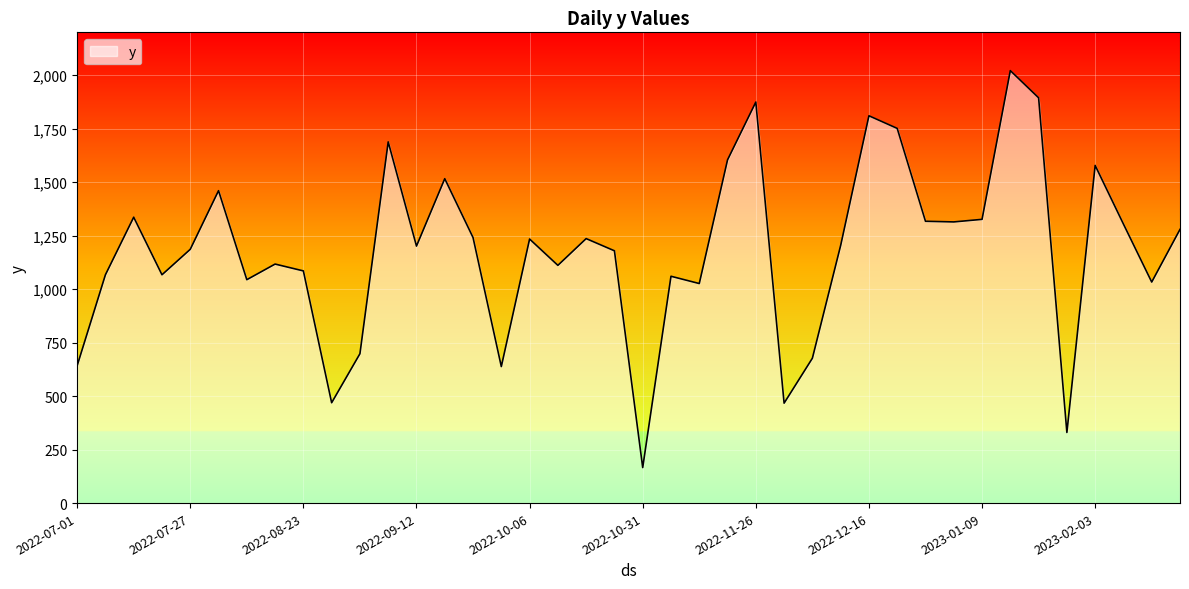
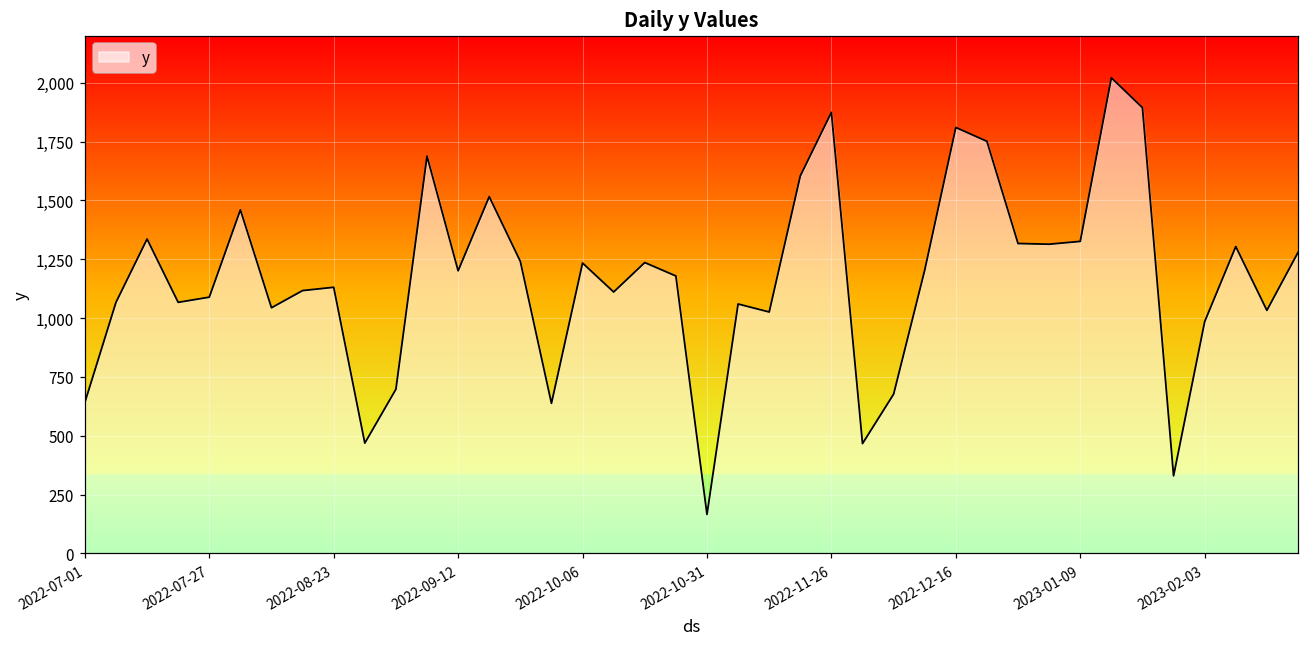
2022-07-27: 1,190 -> 1,090
2022-08-23: 1,090 -> 1,130
2023-02-03: 1,580 -> 990
